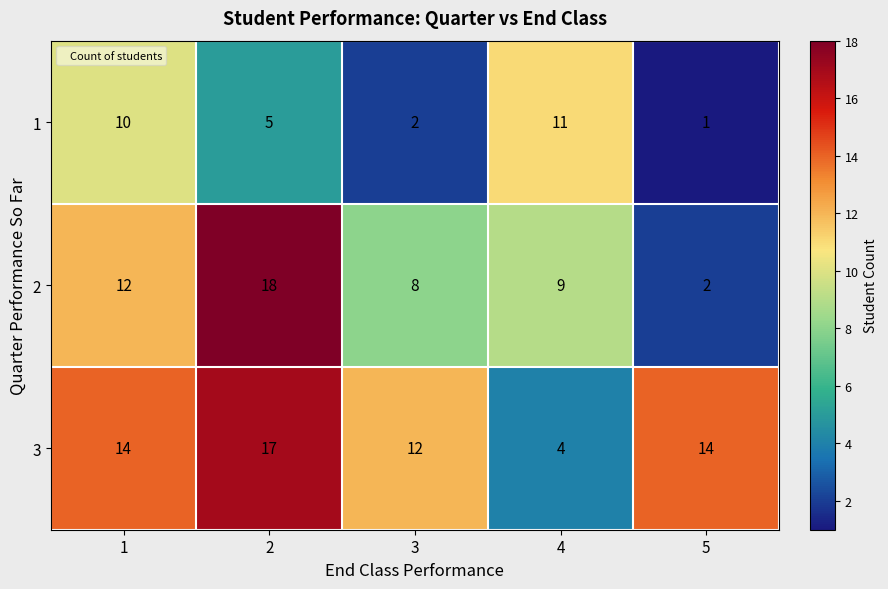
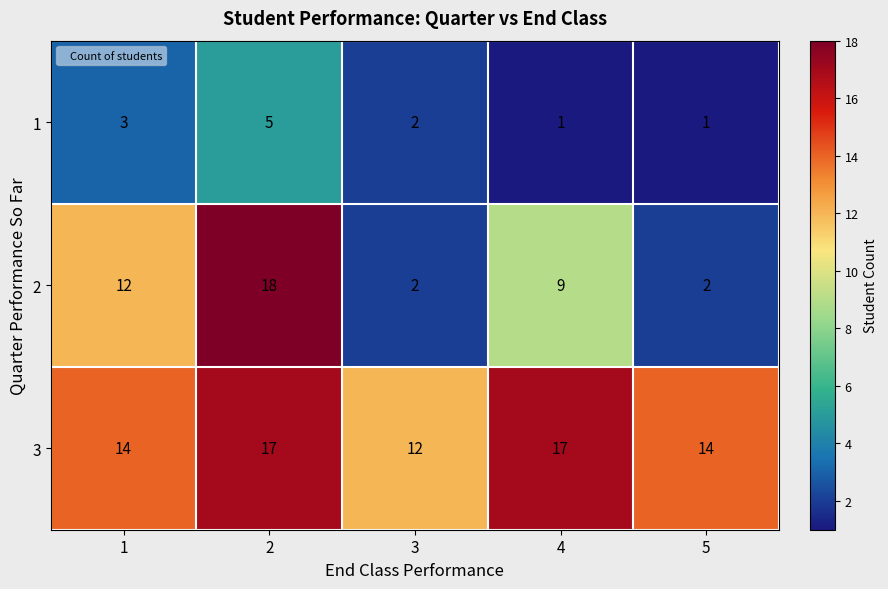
1, 1: 10 -> 3
1, 4: 11 -> 1
2, 3: 8 -> 2
3, 4: 4 -> 17
